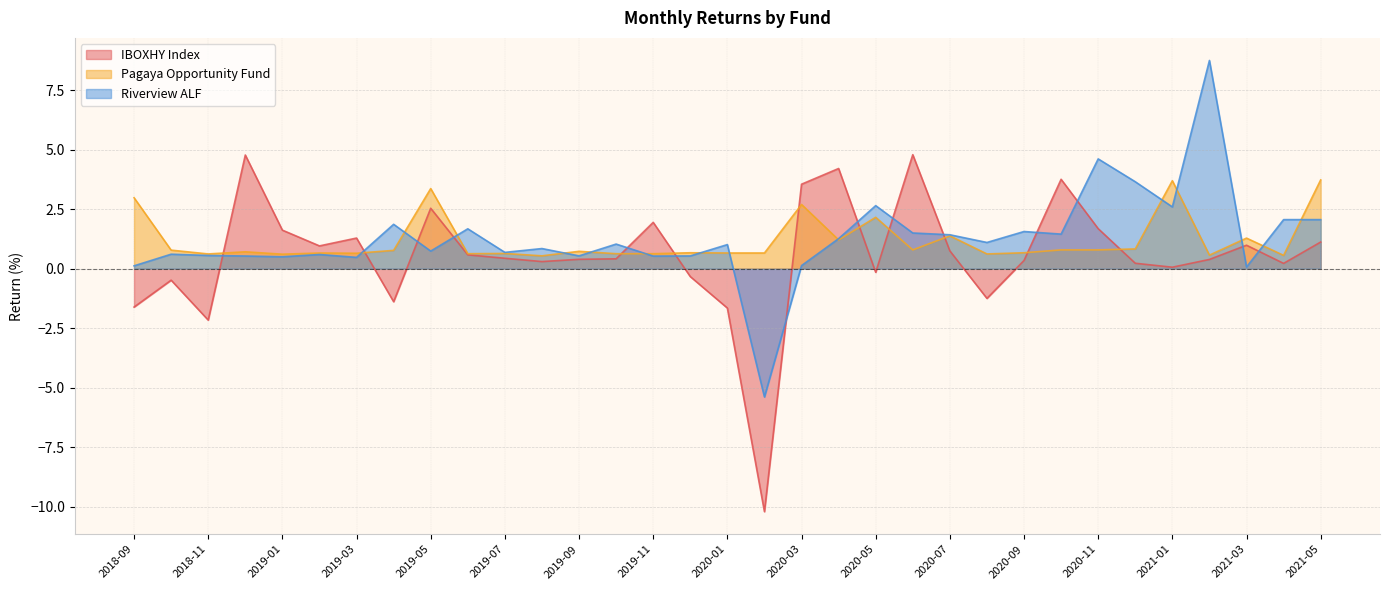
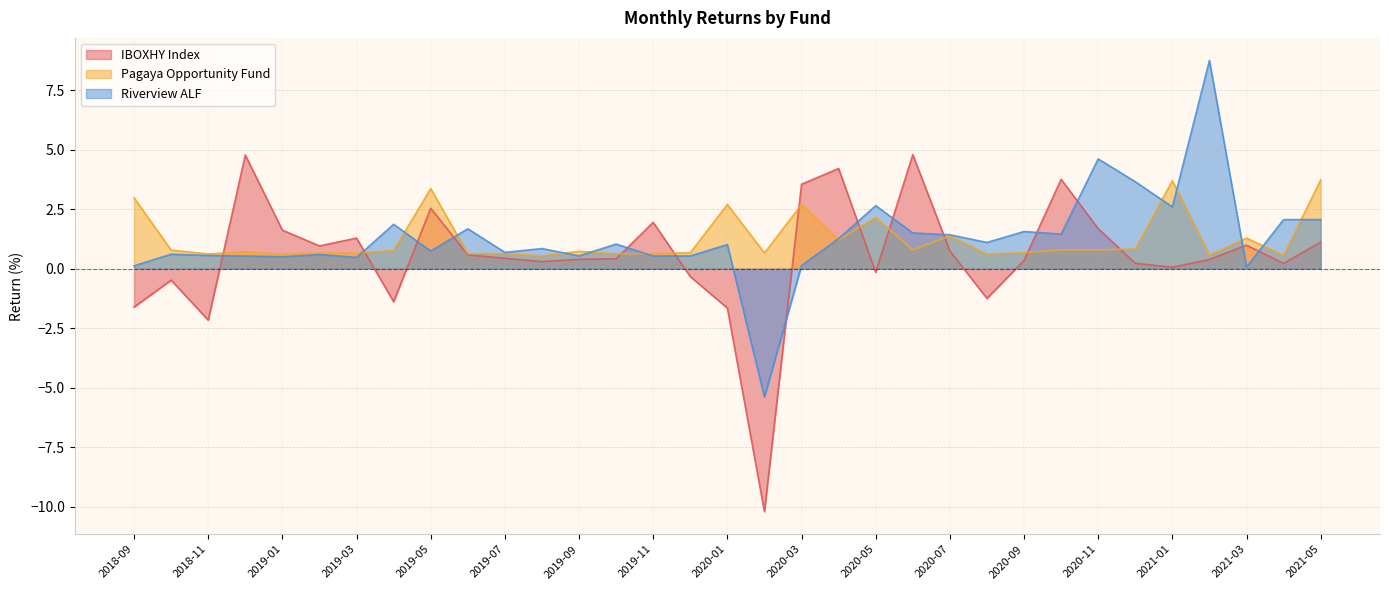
Pagaya Opportunity Fund, 2020-01: 0.7 -> 2.7
